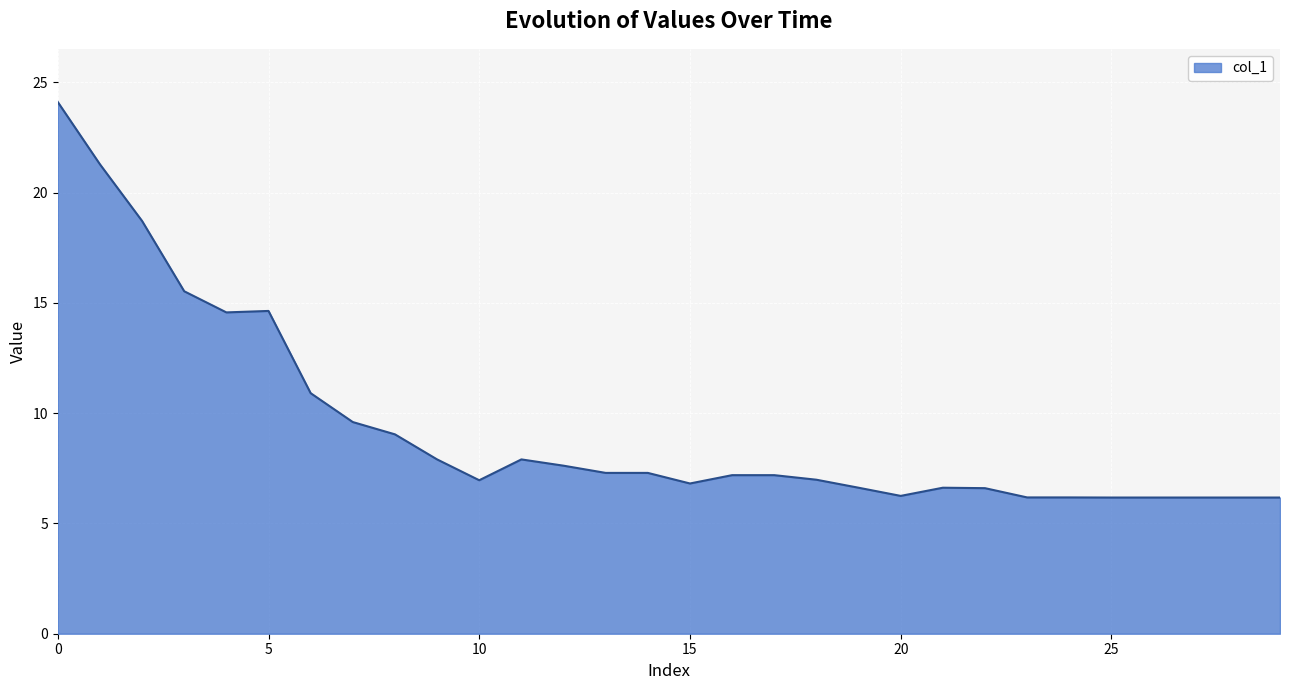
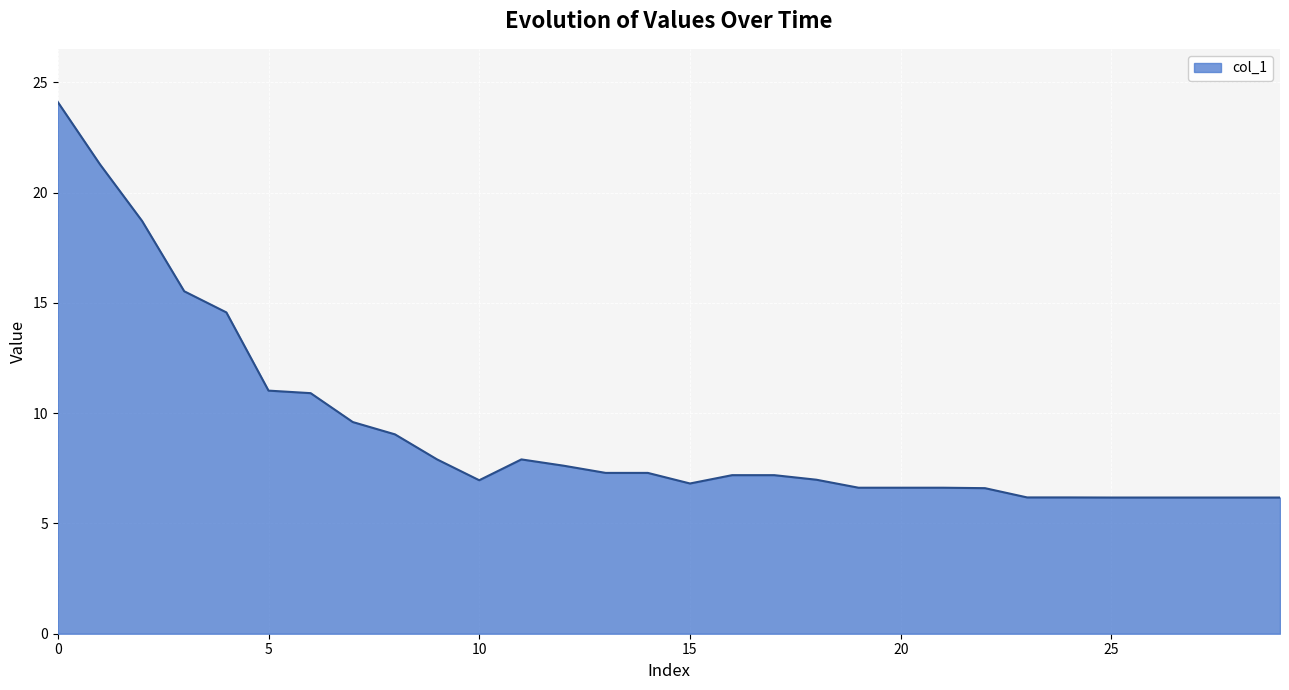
5: 14.6 -> 11.0
20: 6.2 -> 6.6
